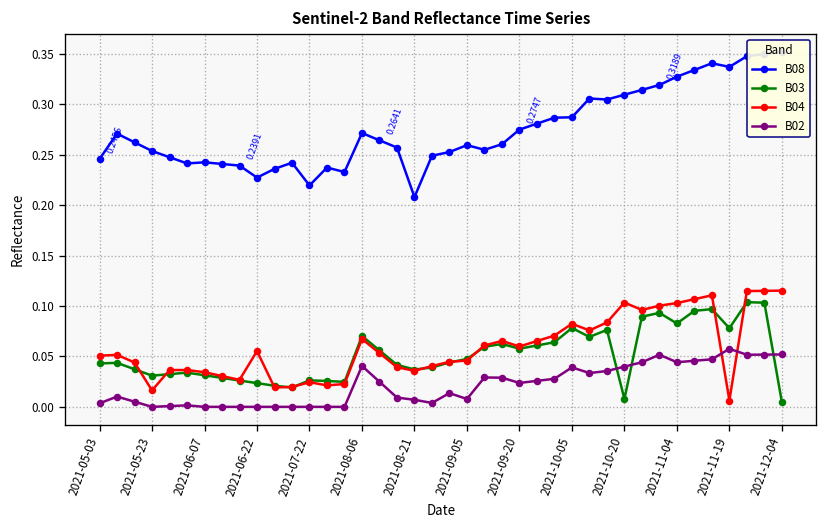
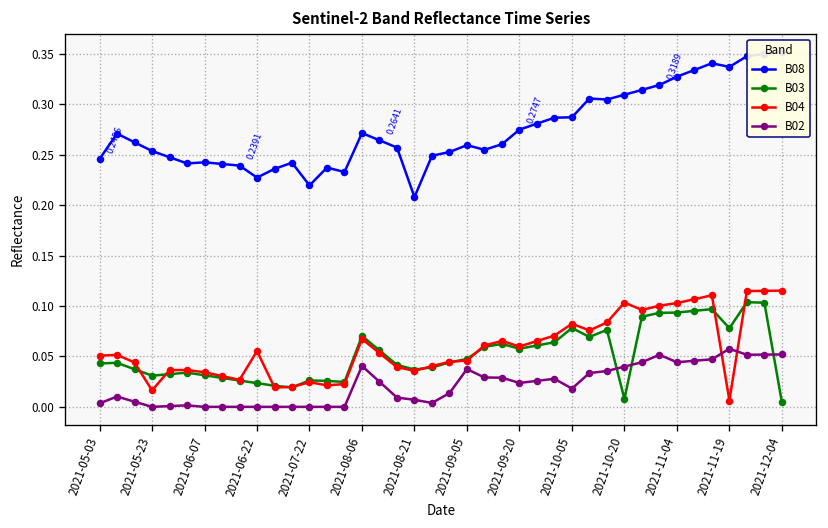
B02, 2021-09-05: 0.01 -> 0.04
B02, 2021-10-05: 0.04 -> 0.02
B03, 2021-11-04: 0.08 -> 0.09
